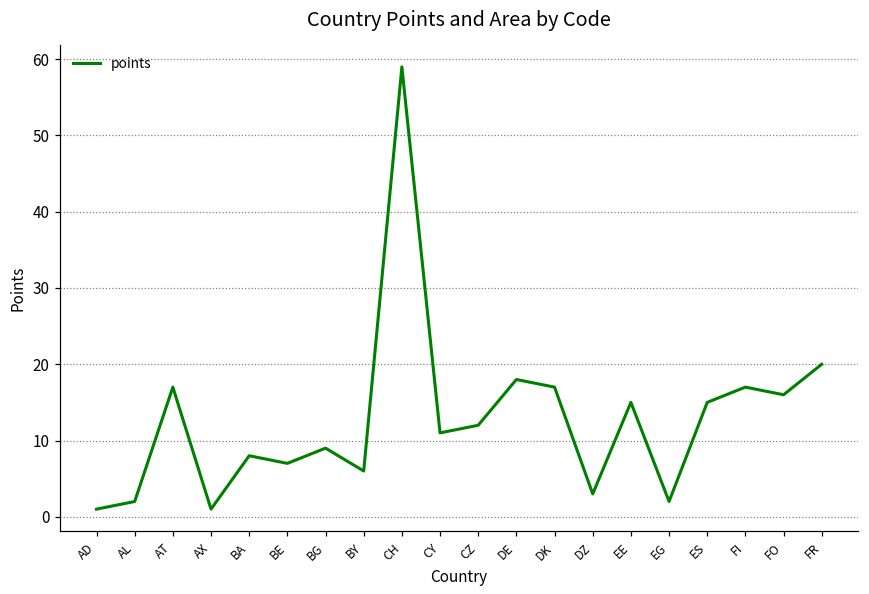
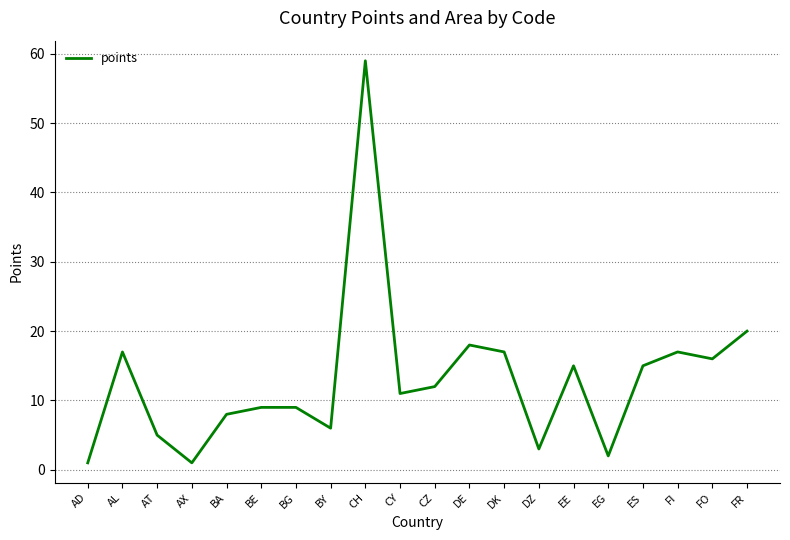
AL: 2 -> 17
AT: 17 -> 5
BE: 7 -> 9
